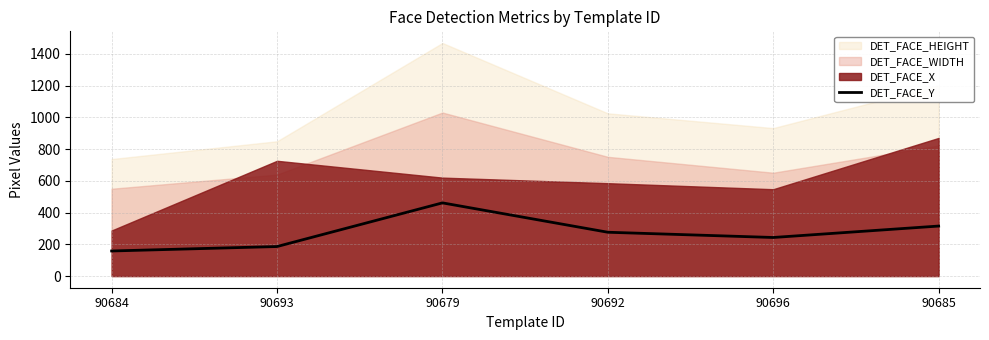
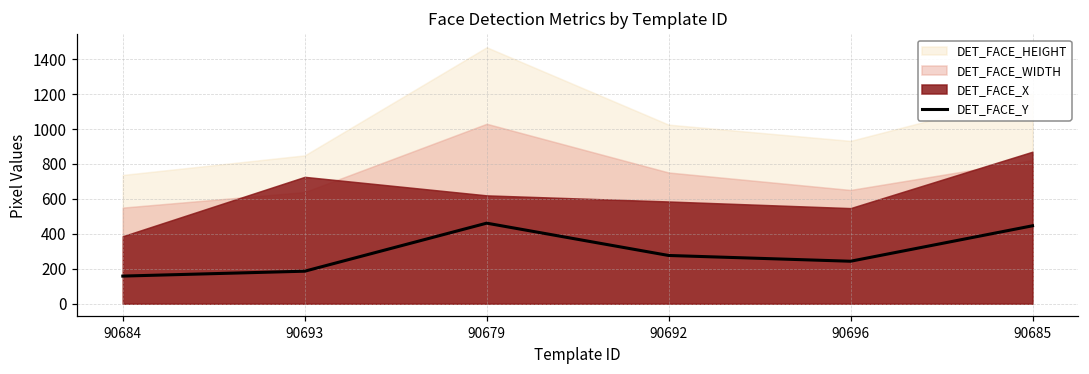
DET_FACE_X, 90684: 290 -> 390
DET_FACE_Y, 90685: 320 -> 450
